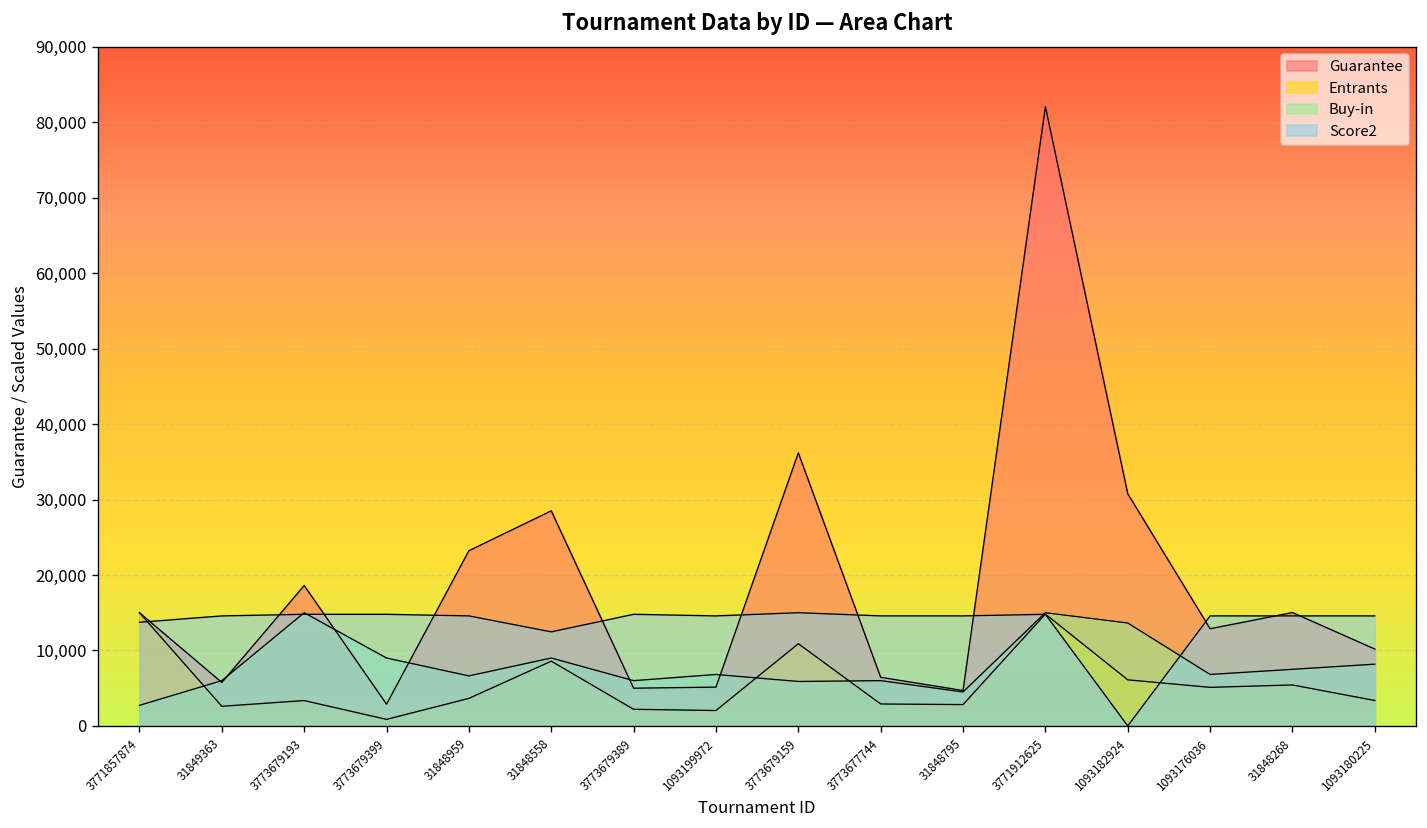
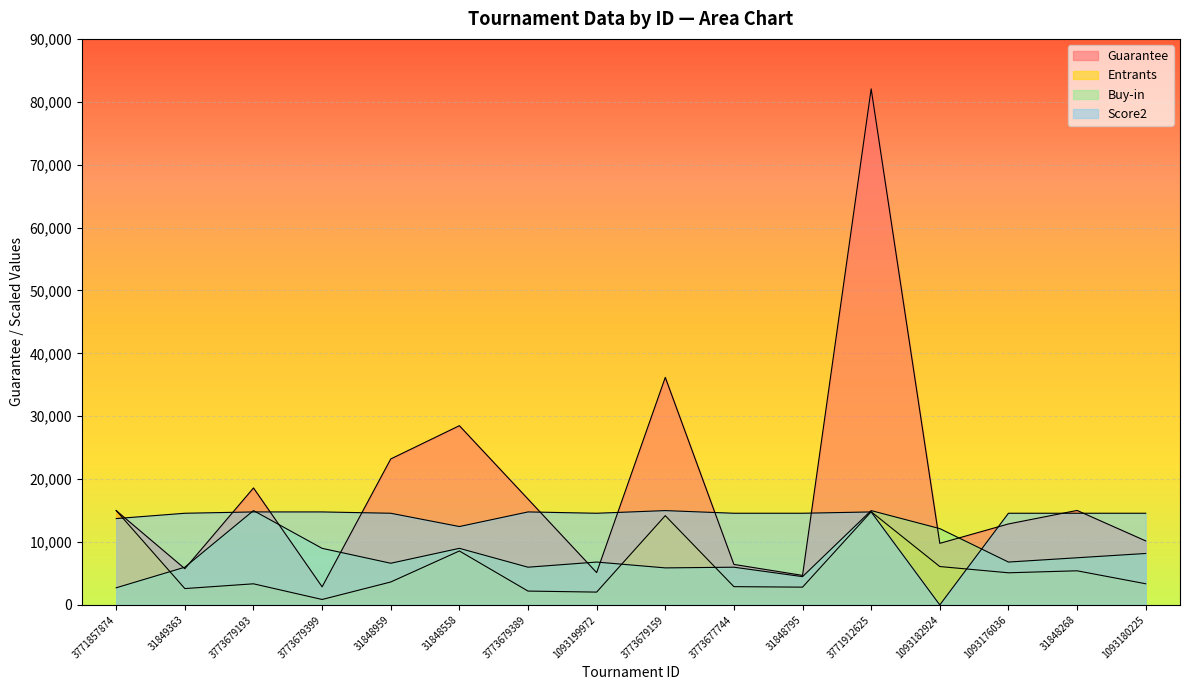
Guarantee, 3773679389: 5,000 -> 17,000
Entrants, 3773679159: 11,000 -> 14,000
Guarantee, 1093182924: 31,000 -> 10,000
Buy-in, 1093182924: 14,000 -> 12,000
